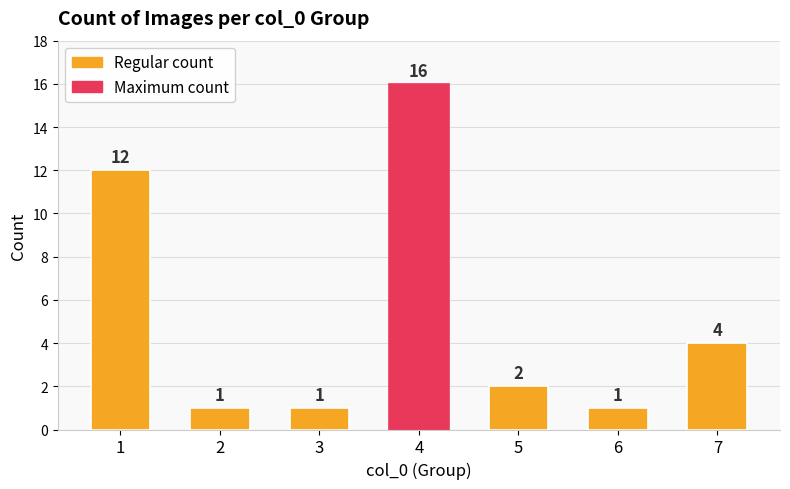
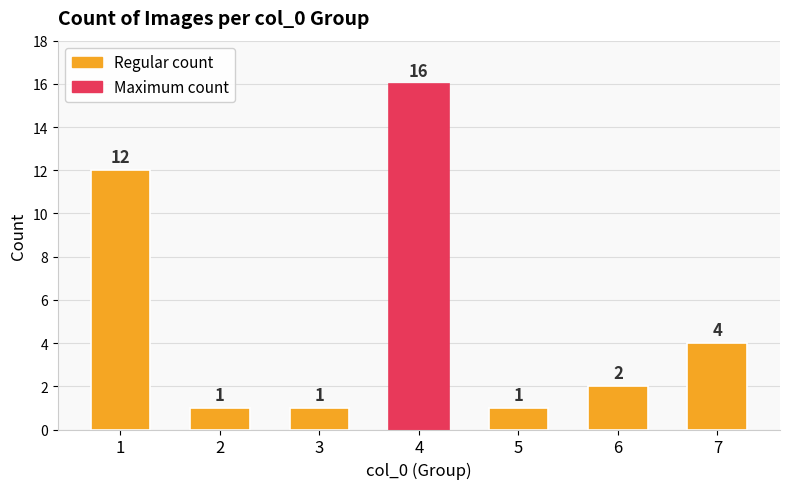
5: 2 -> 1
6: 1 -> 2
